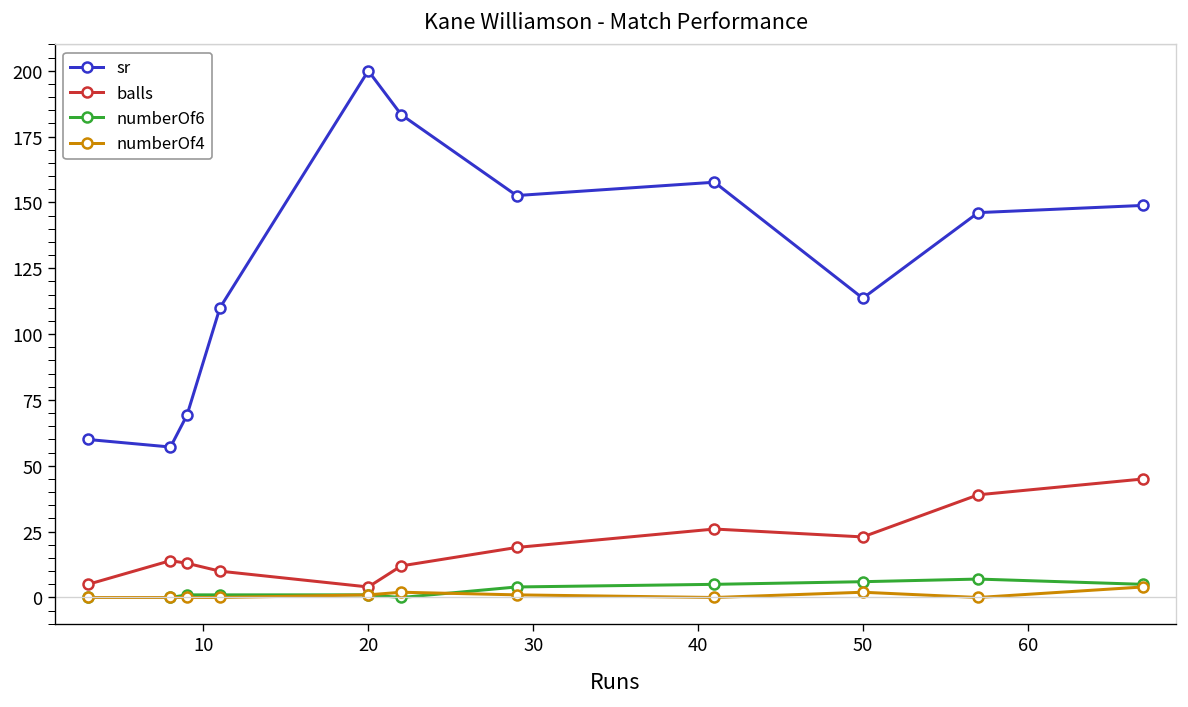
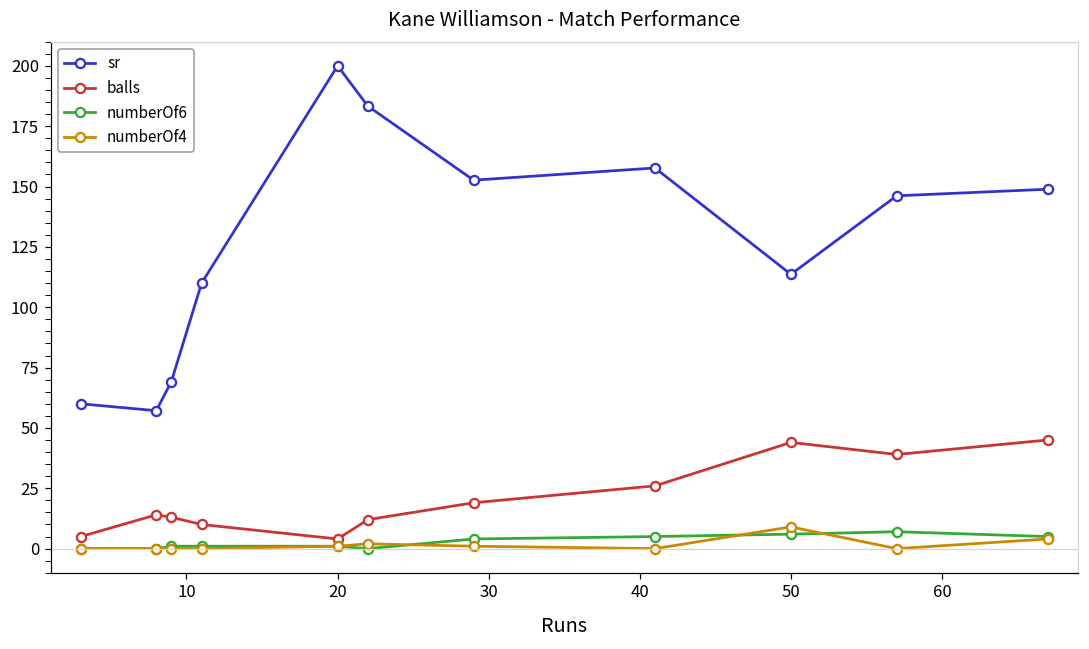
balls, 50: 23 -> 44
numberOf4, 50: 2 -> 9
